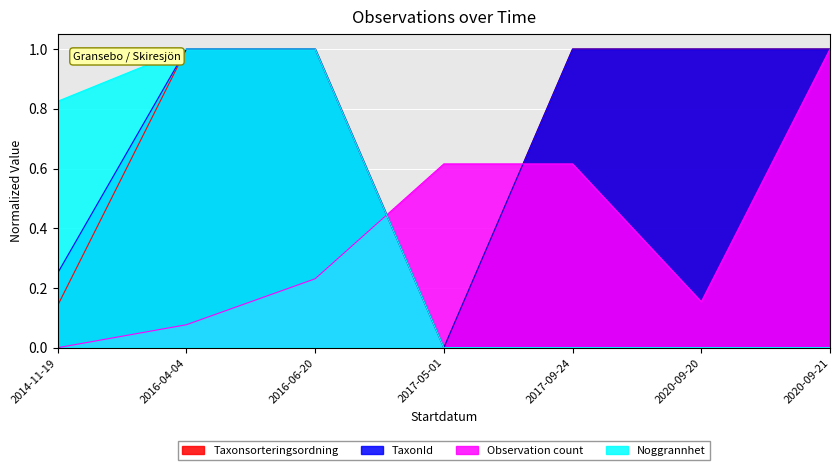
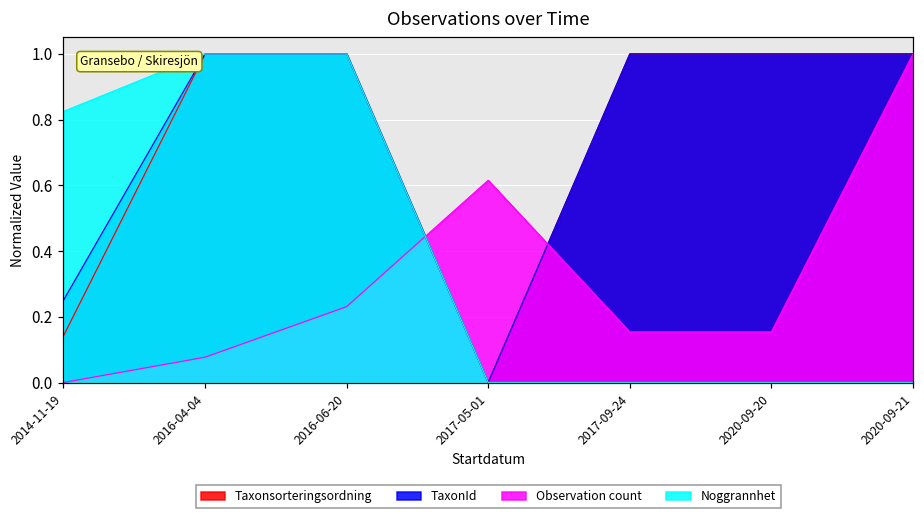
Observation count, 2017-09-24: 0.62 -> 0.15
